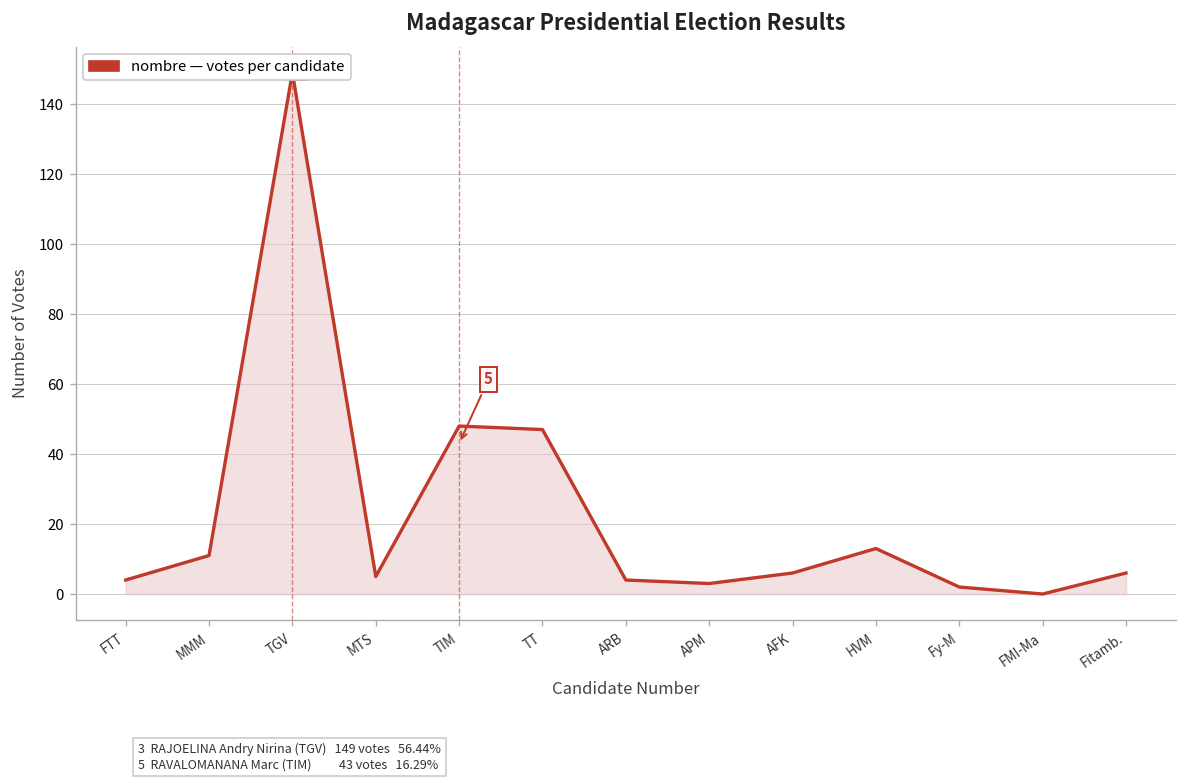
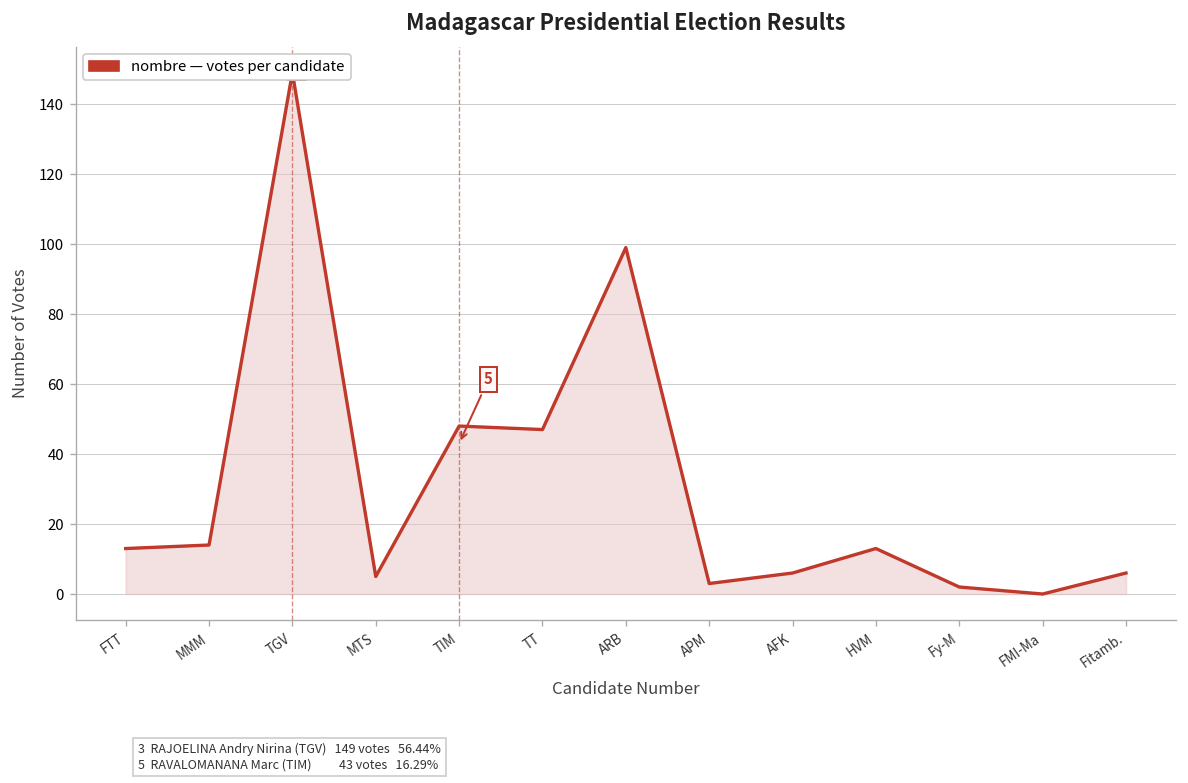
FTT: 4 -> 13
MMM: 11 -> 14
ARB: 4 -> 99
